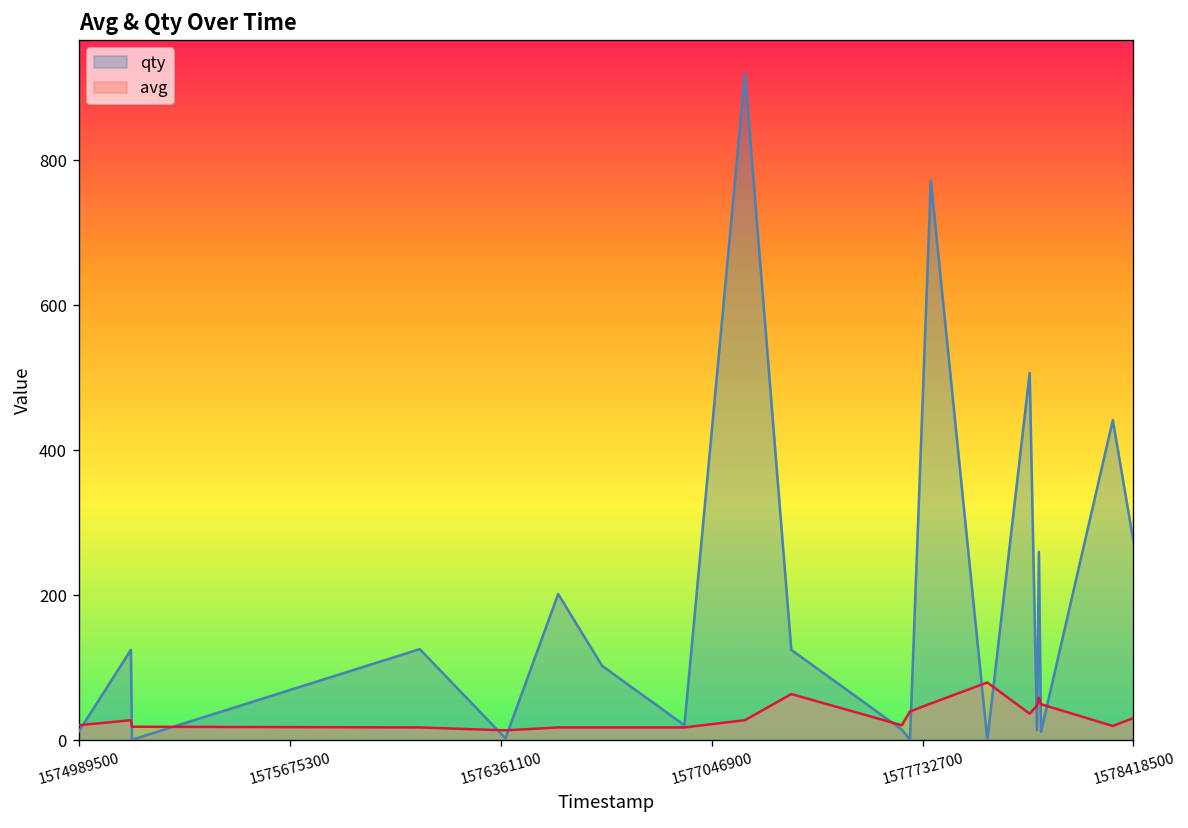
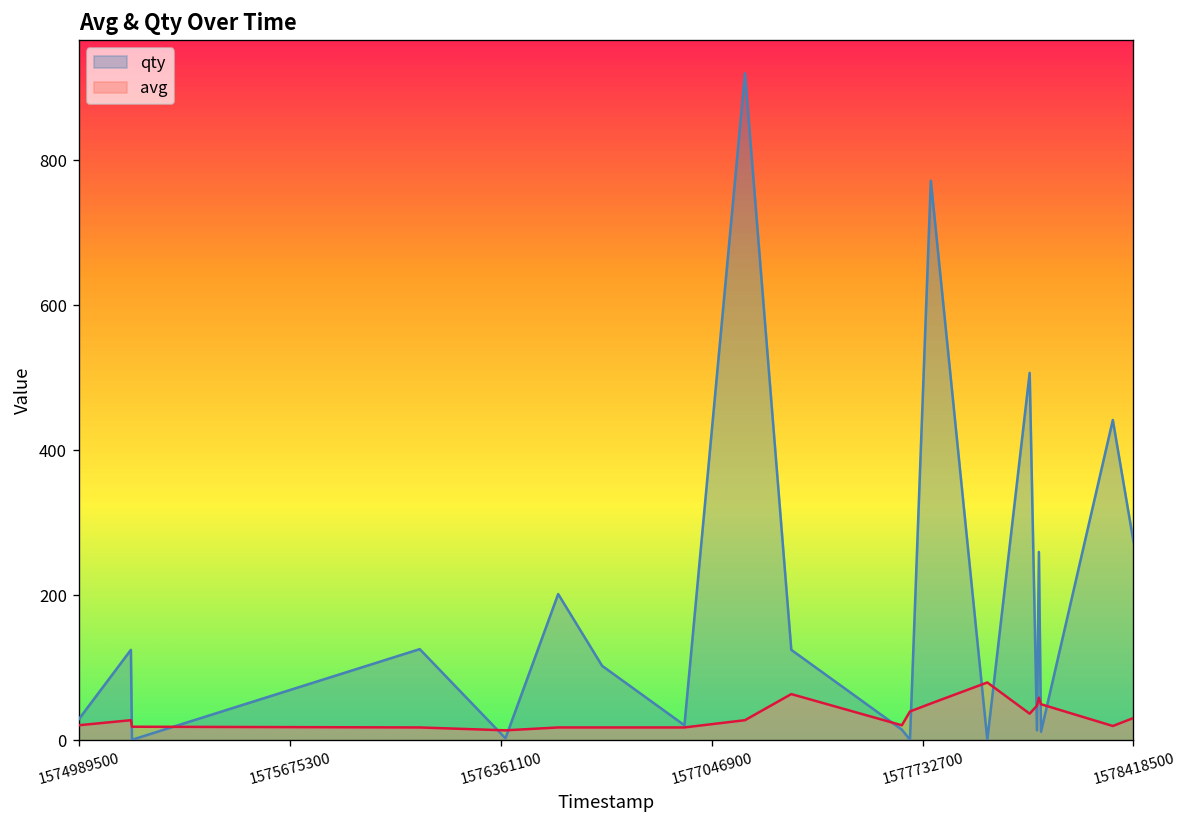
qty, 1574989500: 10 -> 30
